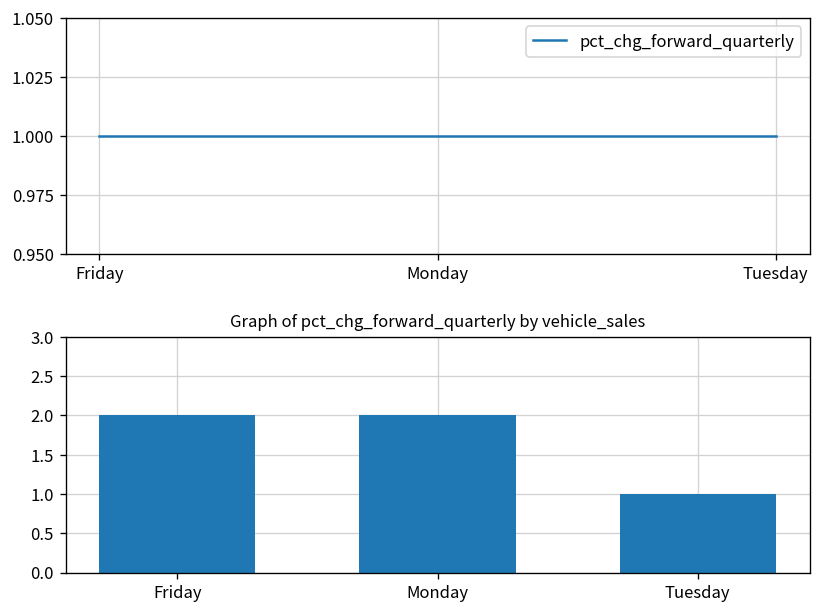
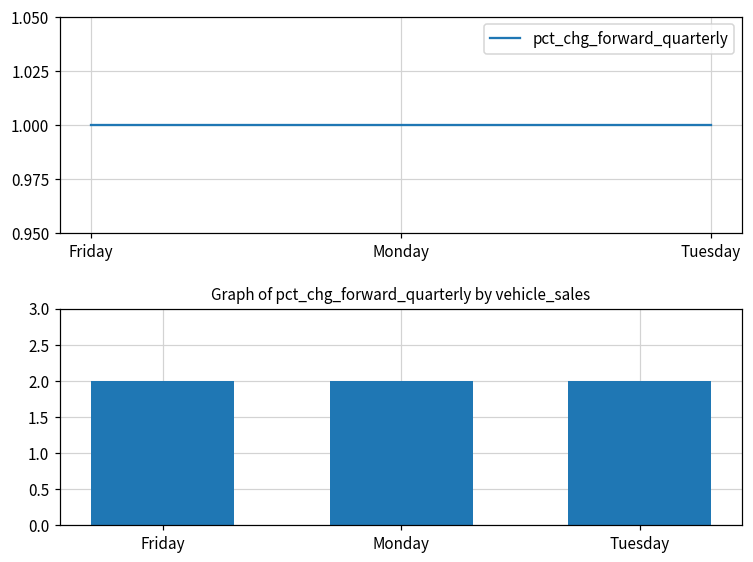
Graph of pct_chg_forward_quarterly by vehicle_sales, Tuesday: 1 -> 2
